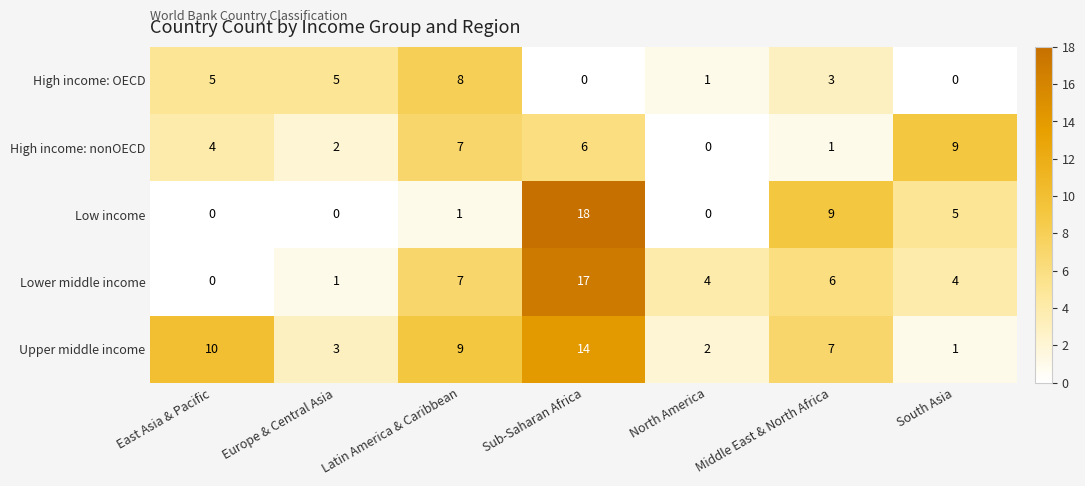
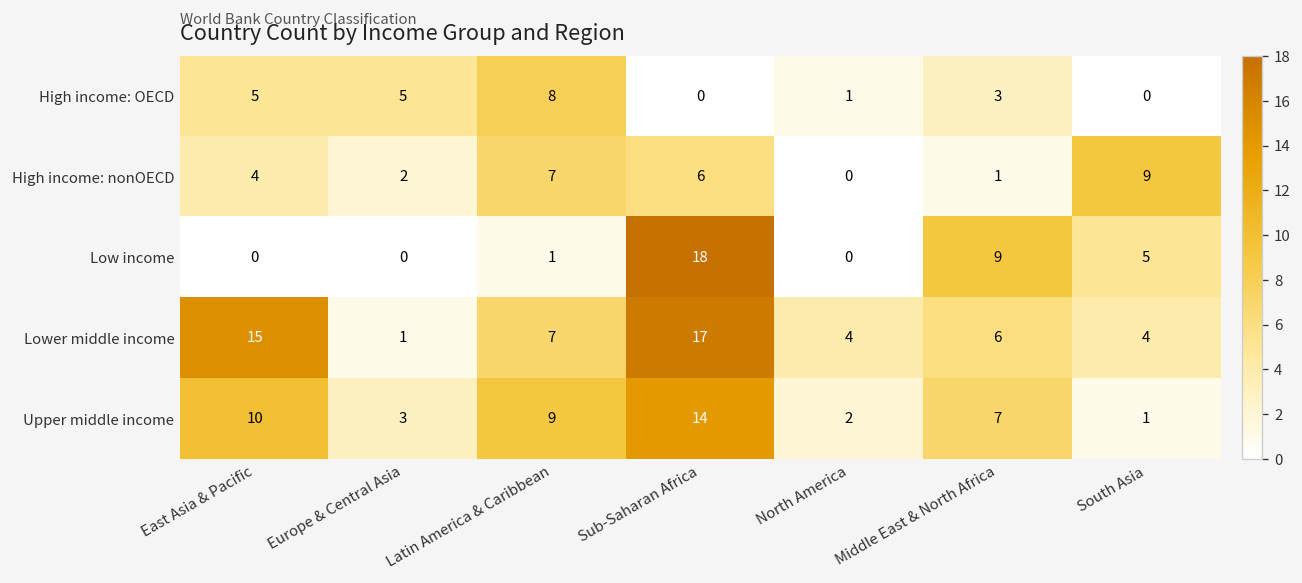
Lower middle income, East Asia & Pacific: 0 -> 15
